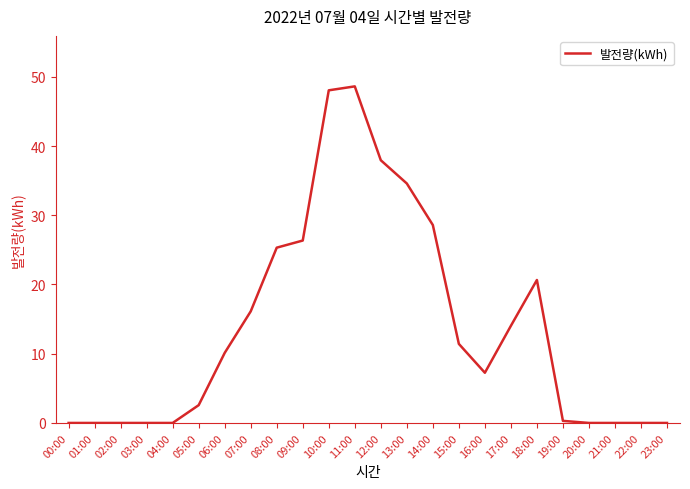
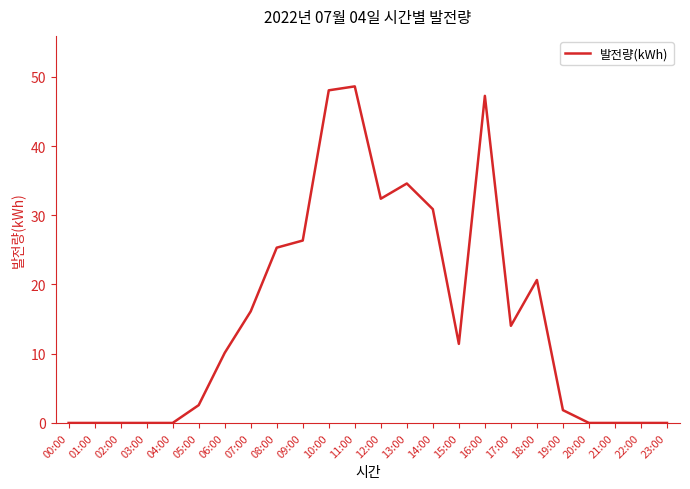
12:00: 38 -> 32
14:00: 29 -> 31
16:00: 7 -> 47
19:00: 0 -> 2
